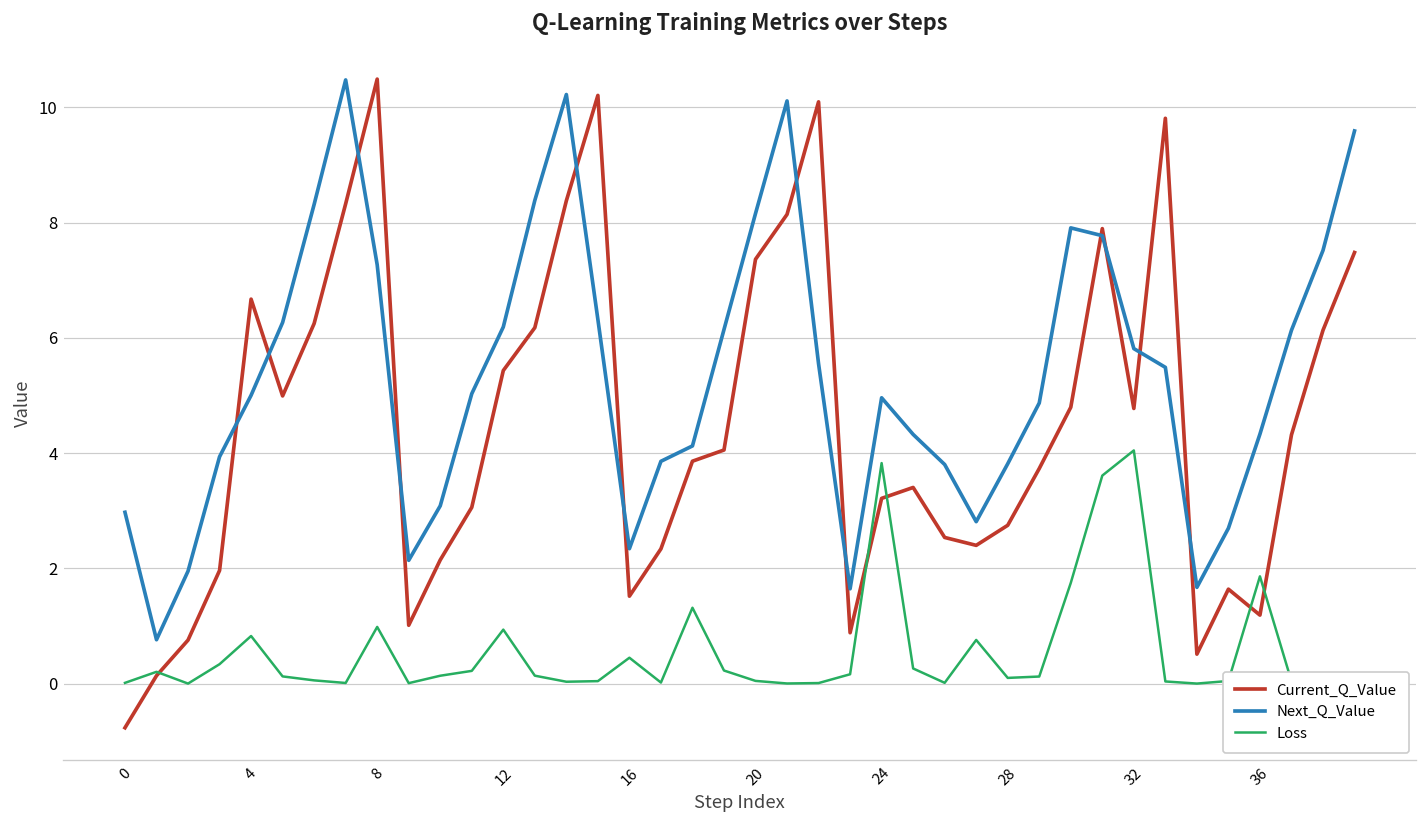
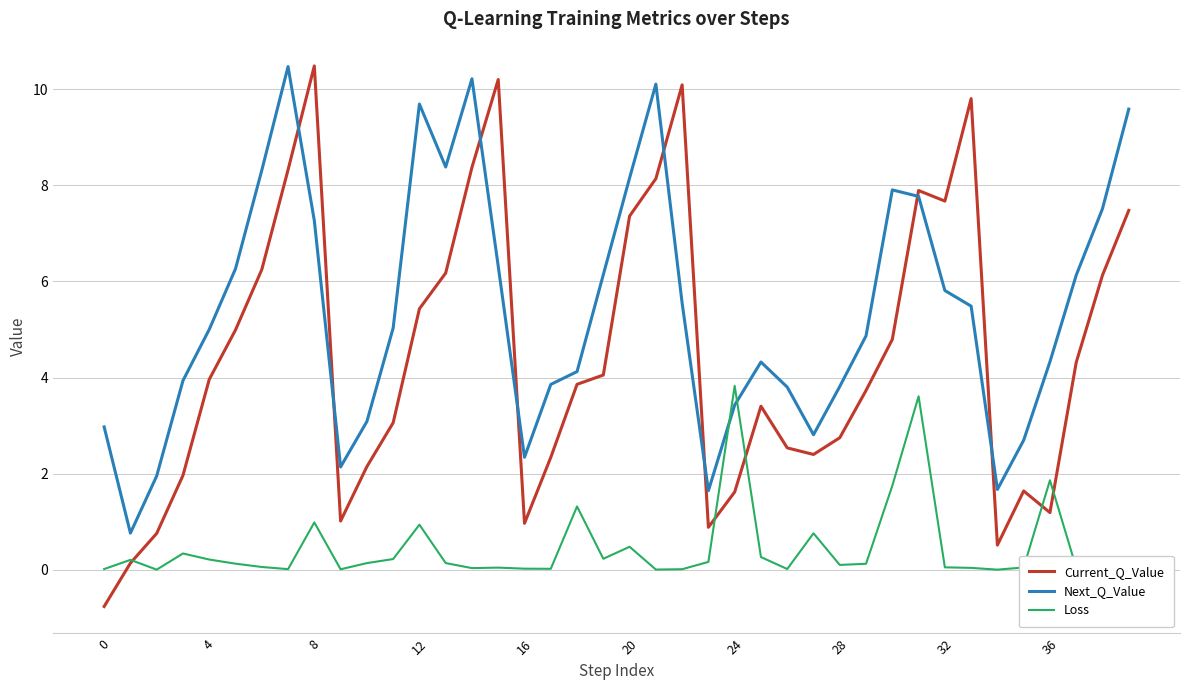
Current_Q_Value, 4: 6.7 -> 4.0
Loss, 4: 0.8 -> 0.2
Next_Q_Value, 12: 6.2 -> 9.7
Current_Q_Value, 16: 1.5 -> 1.0
Loss, 16: 0.4 -> 0.0
Loss, 20: 0.0 -> 0.5
Current_Q_Value, 24: 3.2 -> 1.6
Next_Q_Value, 24: 5.0 -> 3.4
Current_Q_Value, 32: 4.8 -> 7.7
Loss, 32: 4.0 -> 0.0
